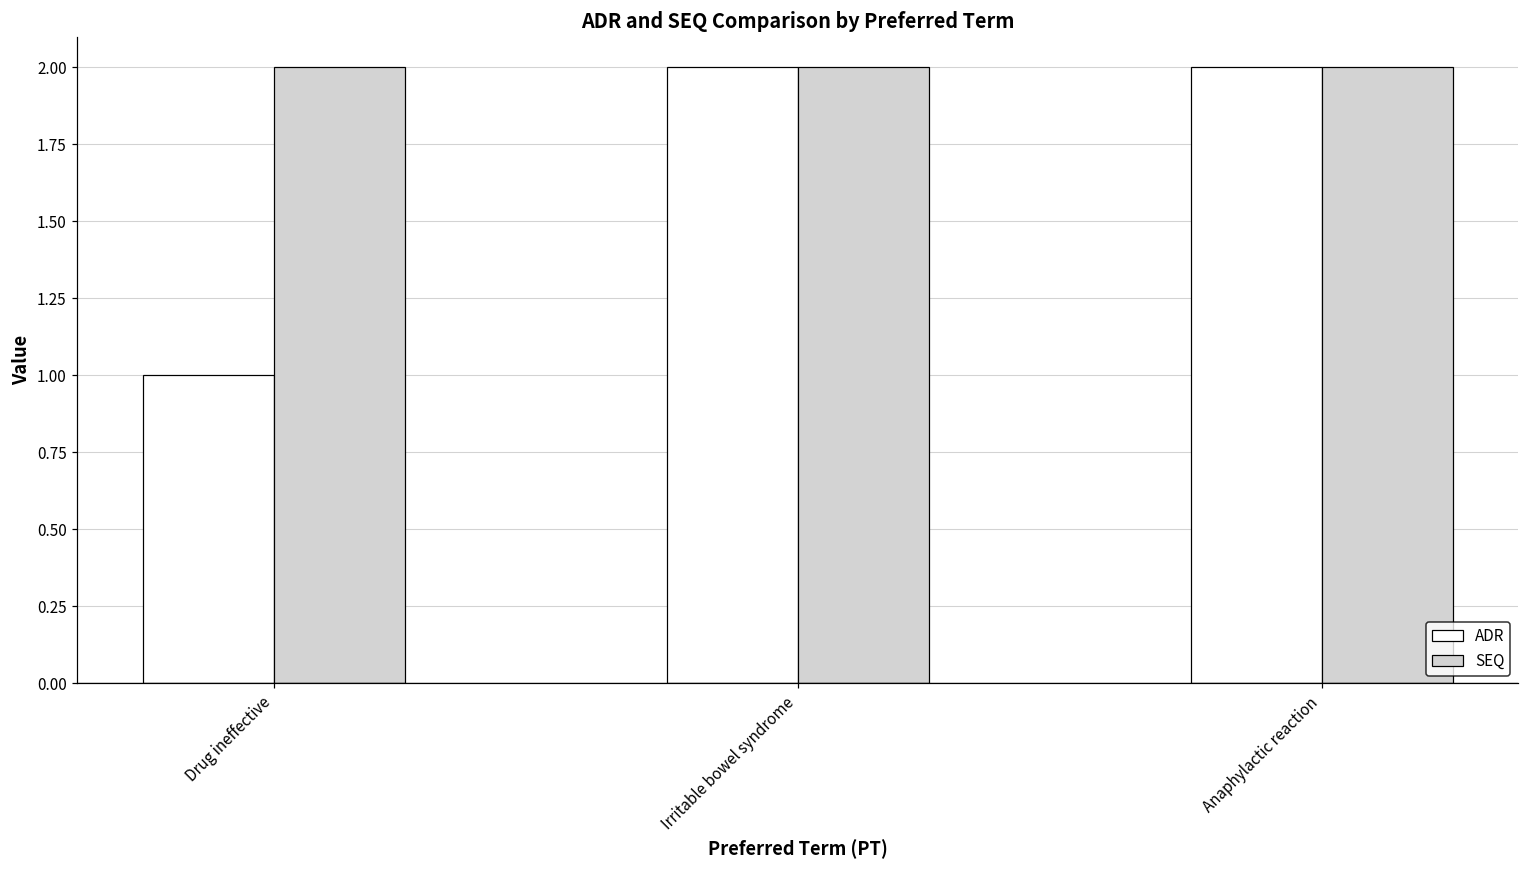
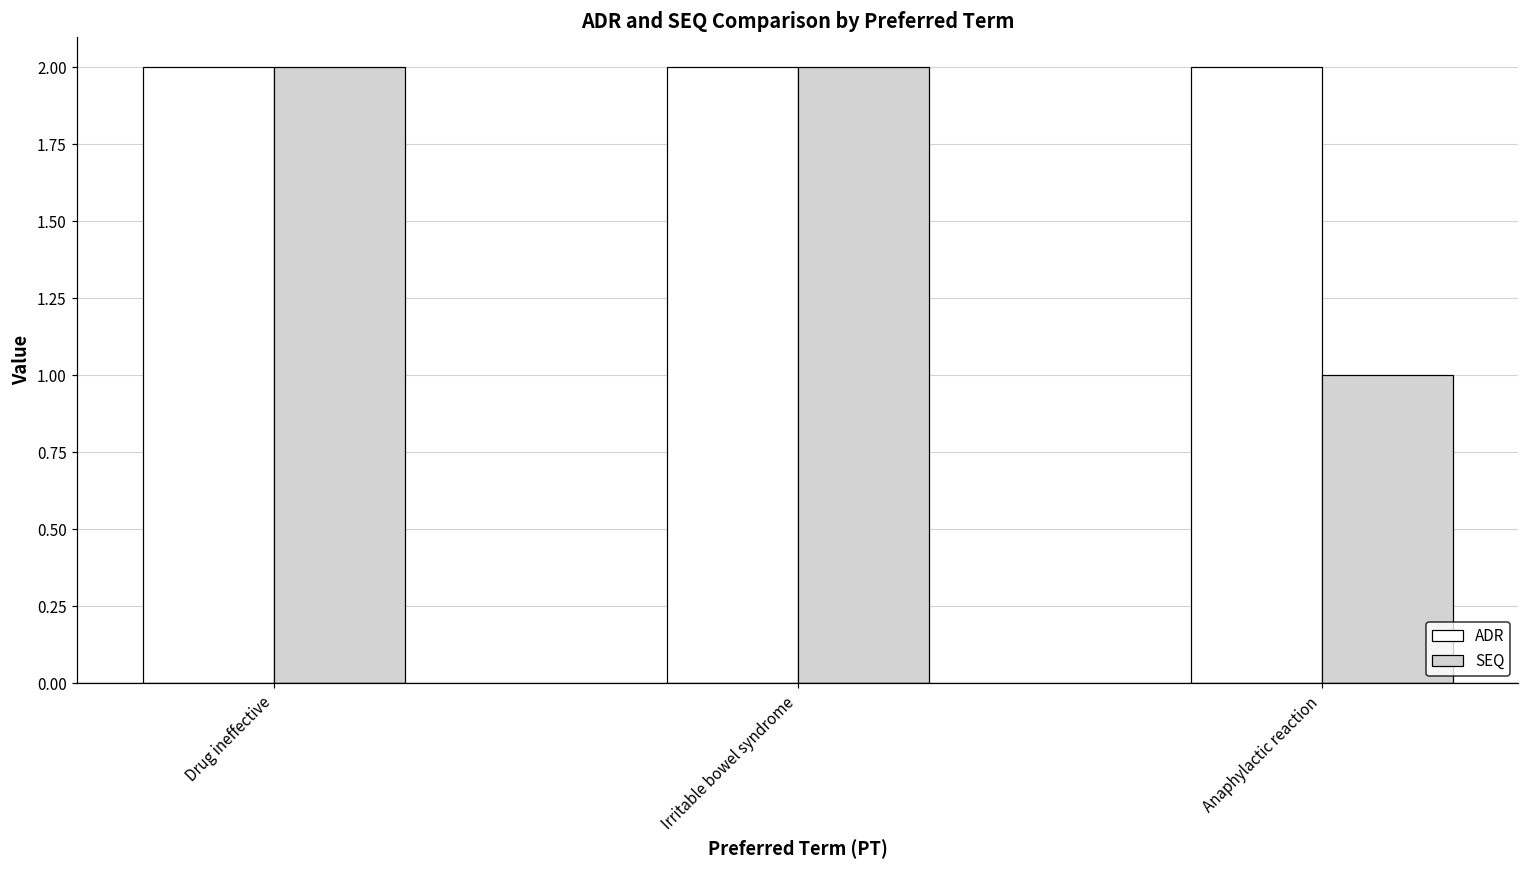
ADR, Drug ineffective: 1 -> 2
SEQ, Anaphylactic reaction: 2 -> 1
